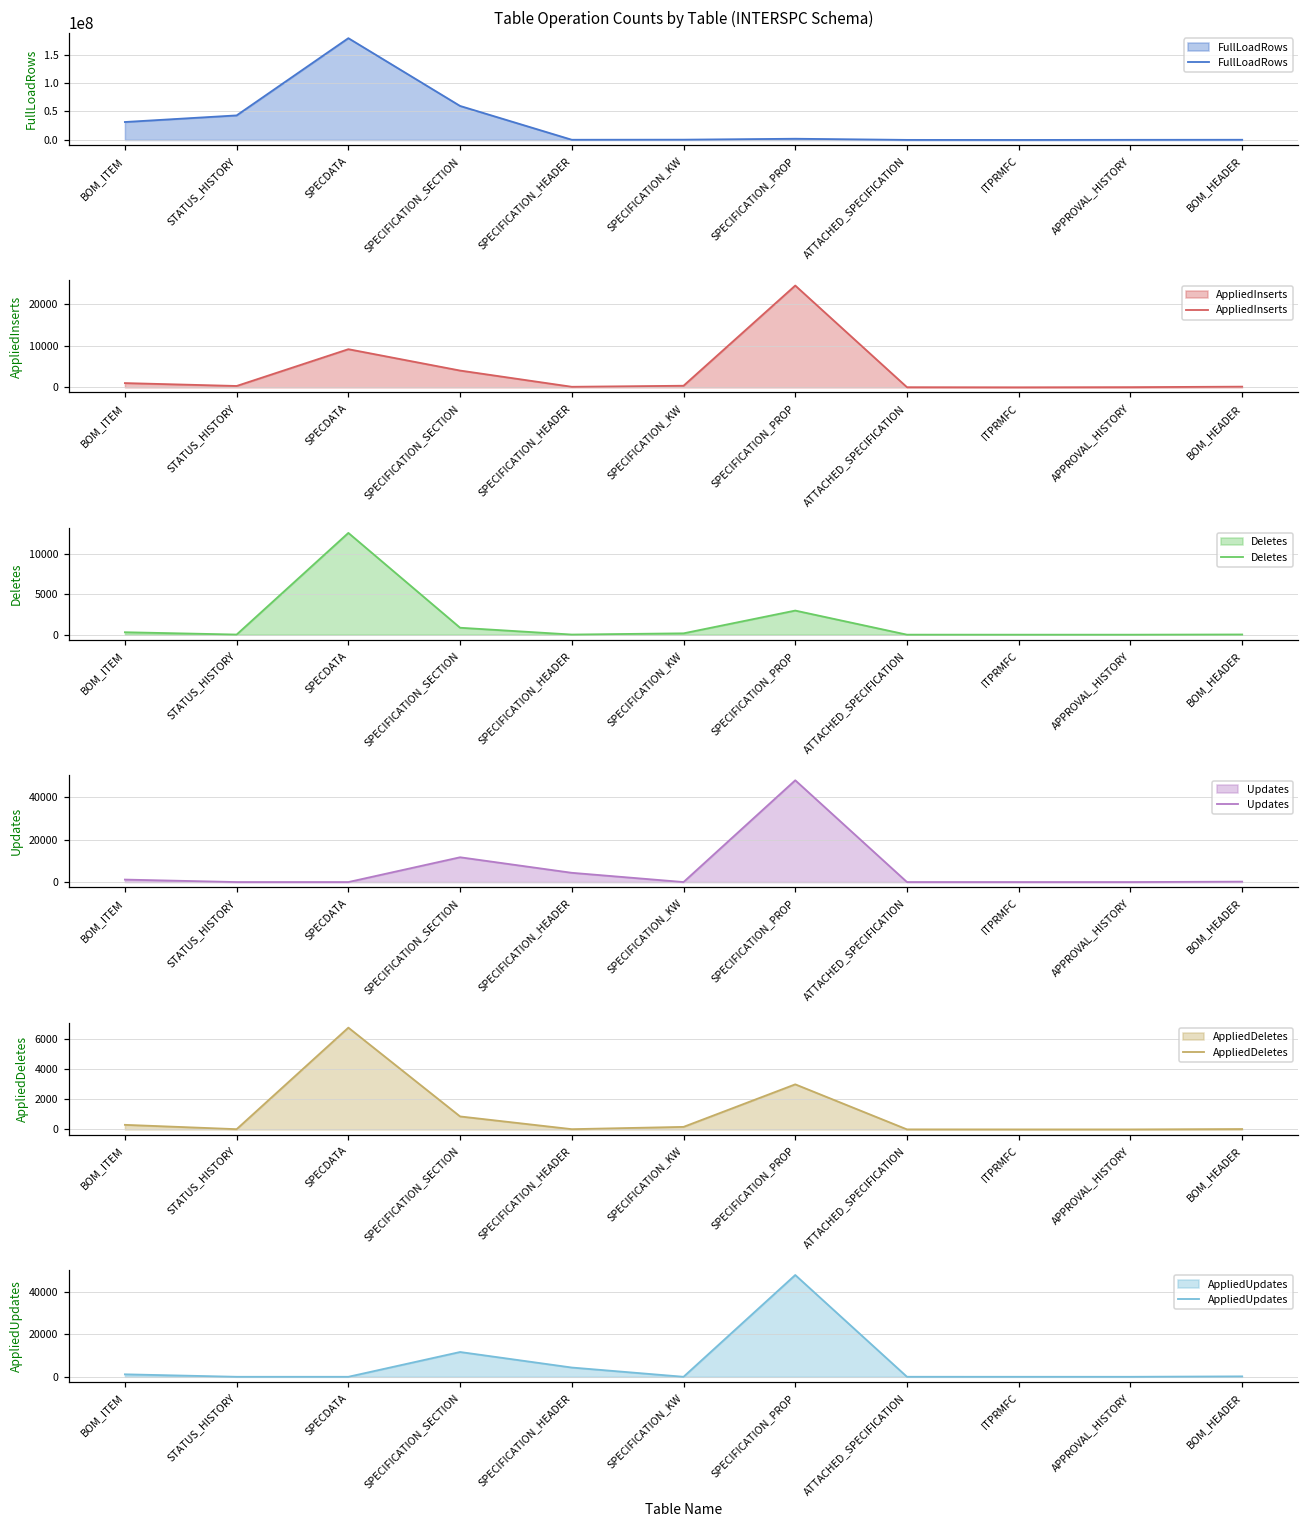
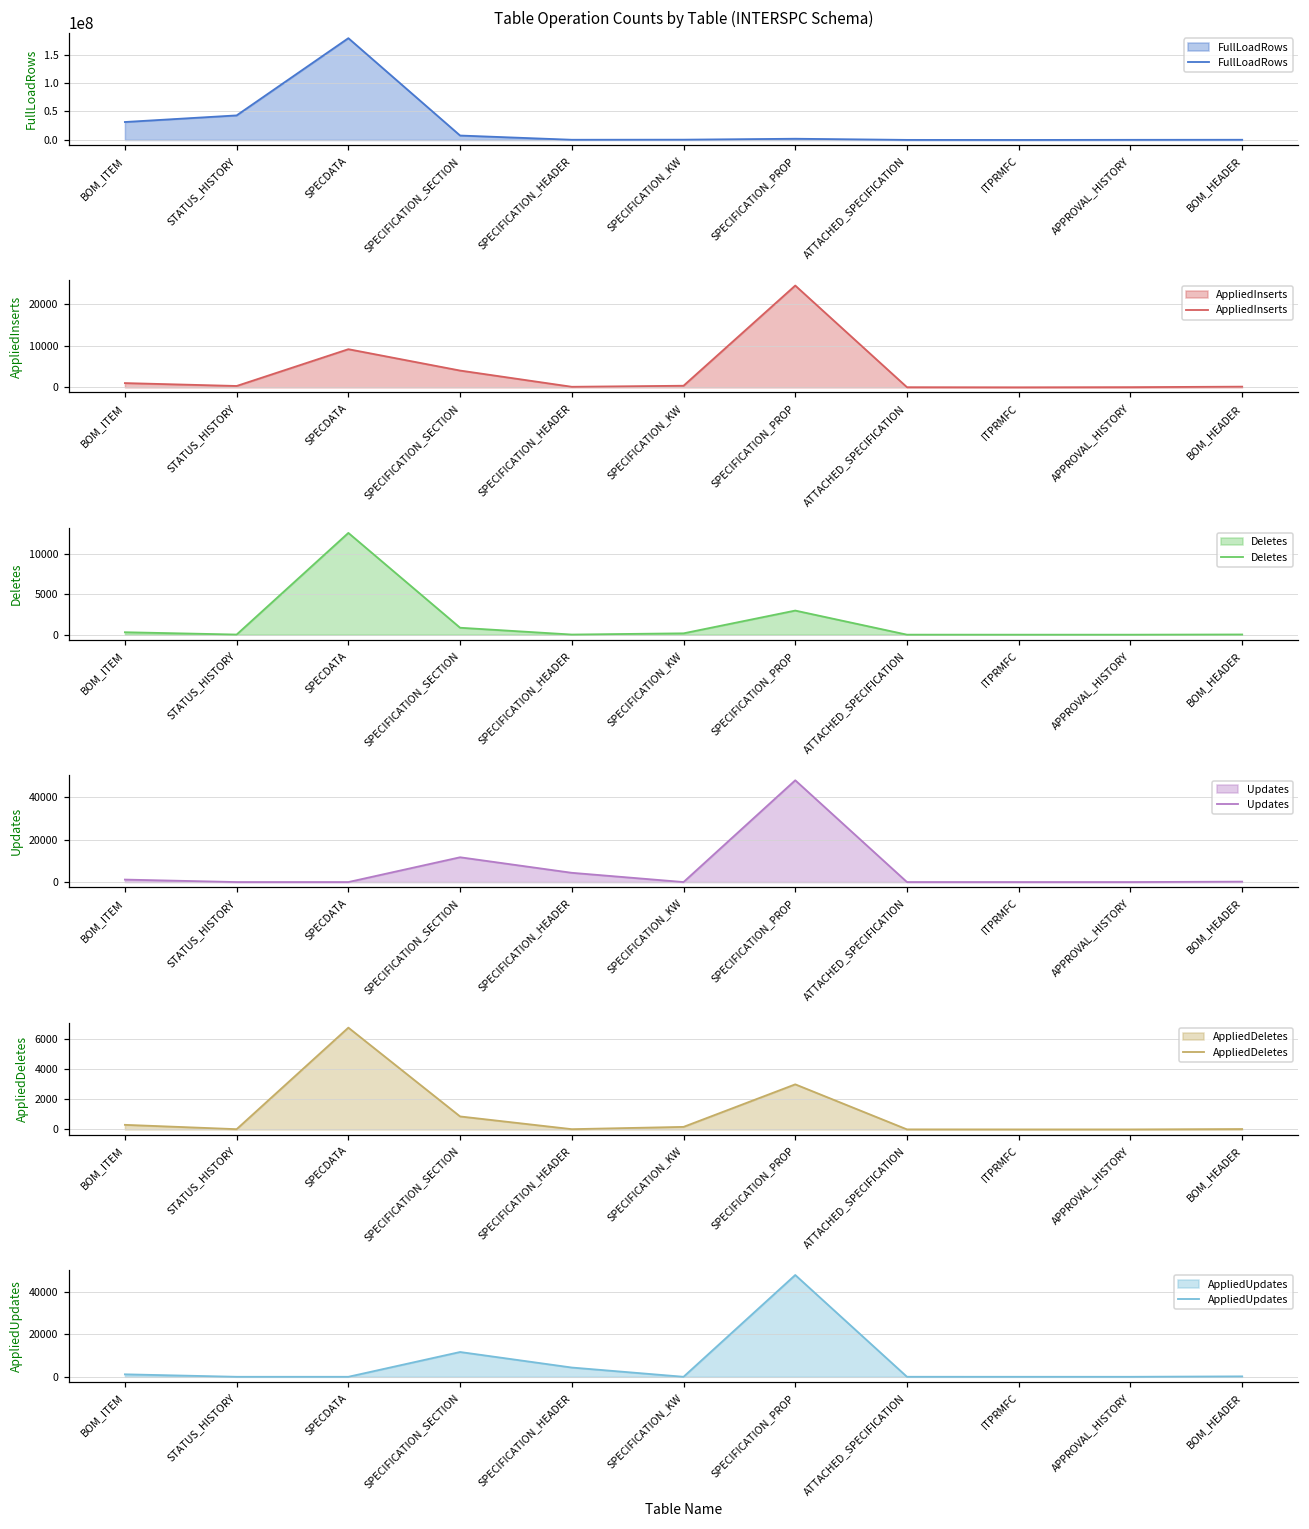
Table Operation Counts by Table (INTERSPC Schema), SPECIFICATION_SECTION: 60000000 -> 10000000
